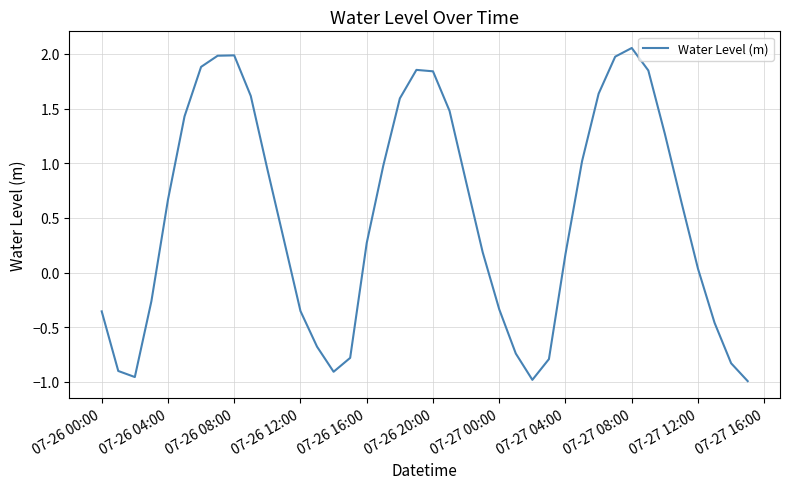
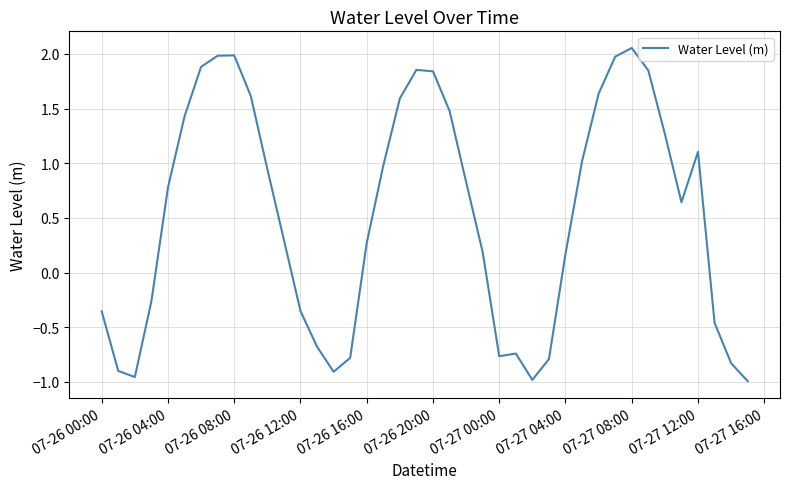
07-26 04:00: 0.67 -> 0.78
07-27 00:00: -0.34 -> -0.77
07-27 12:00: 0.03 -> 1.10
